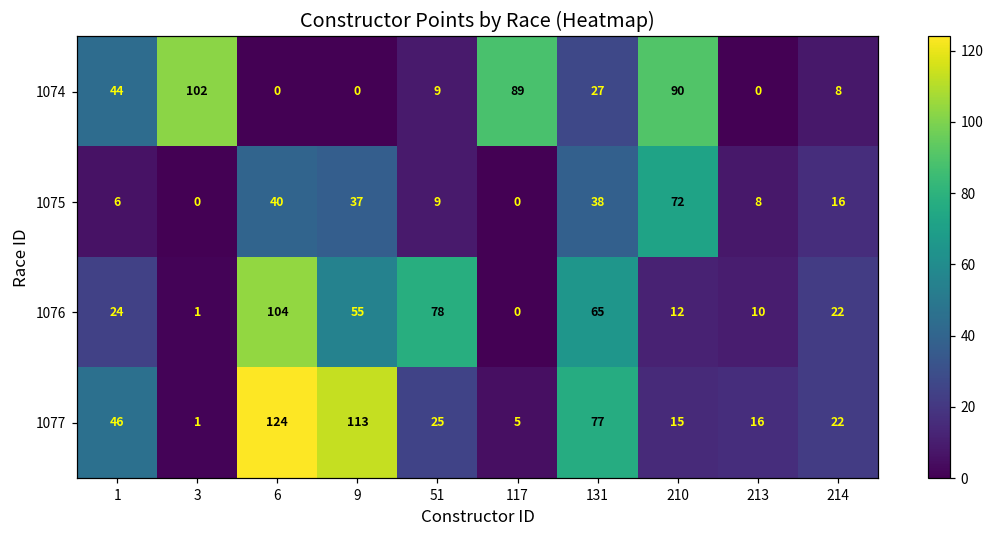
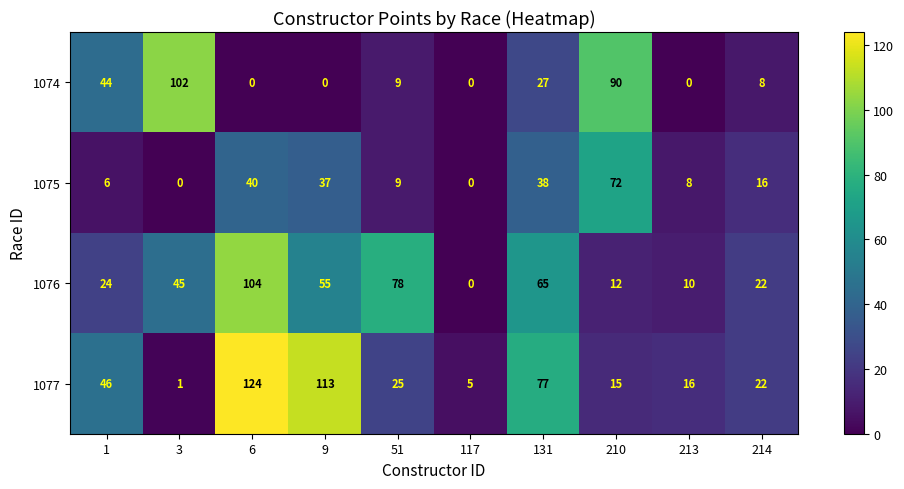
1074, 117: 89 -> 0
1076, 3: 1 -> 45
